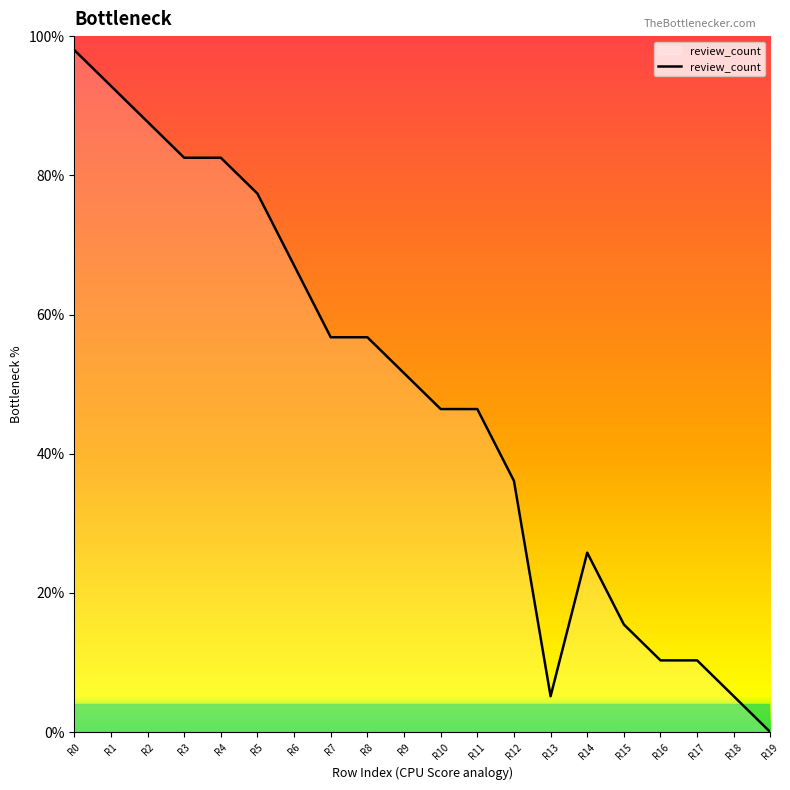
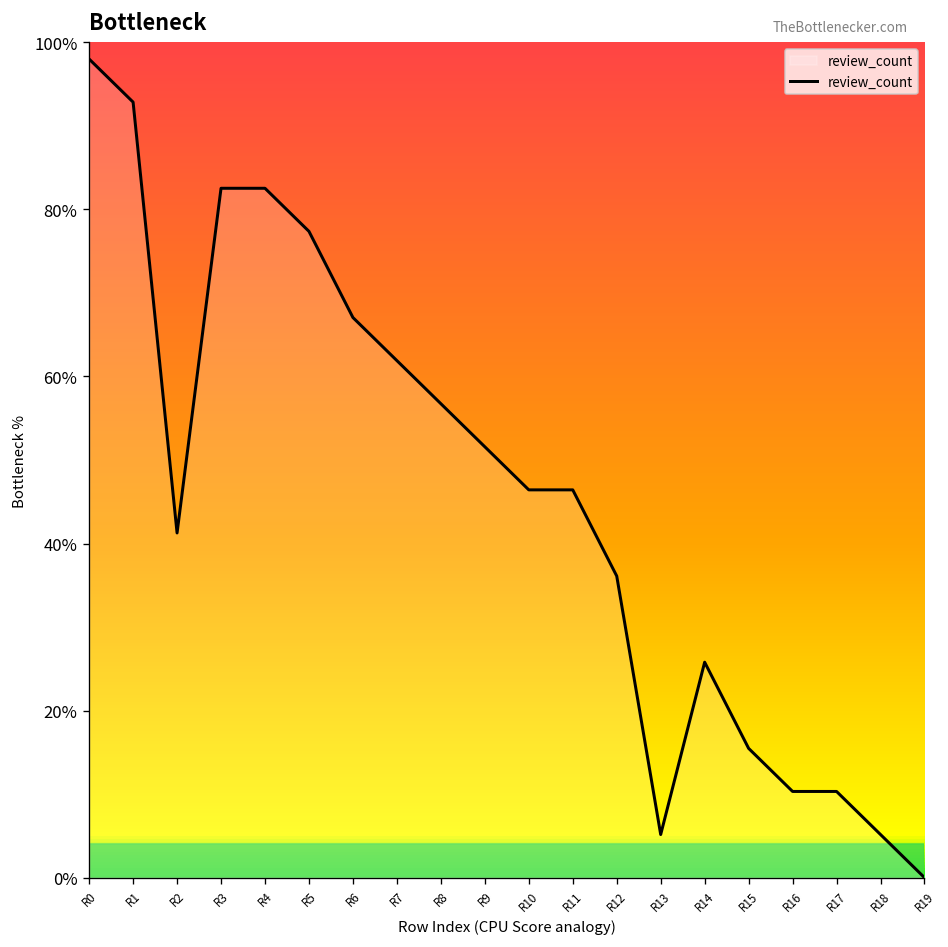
R2: 88% -> 41%
R7: 57% -> 62%
